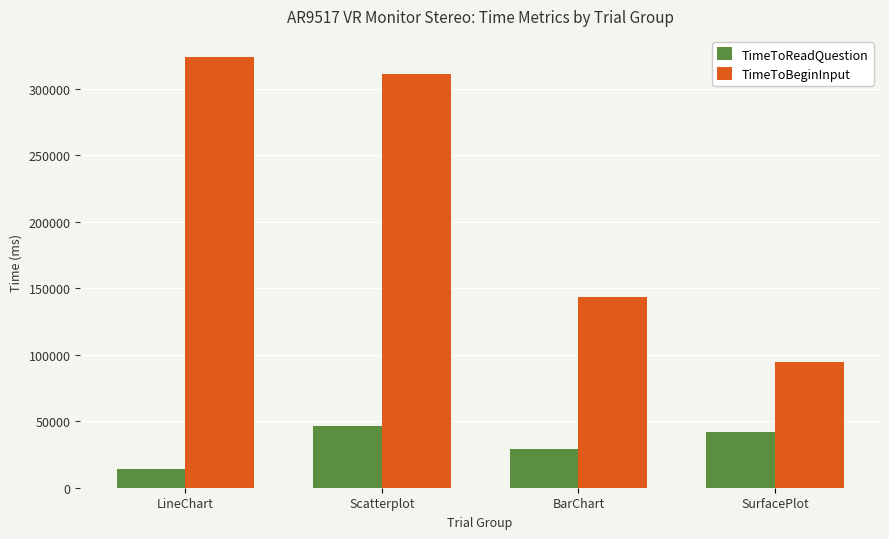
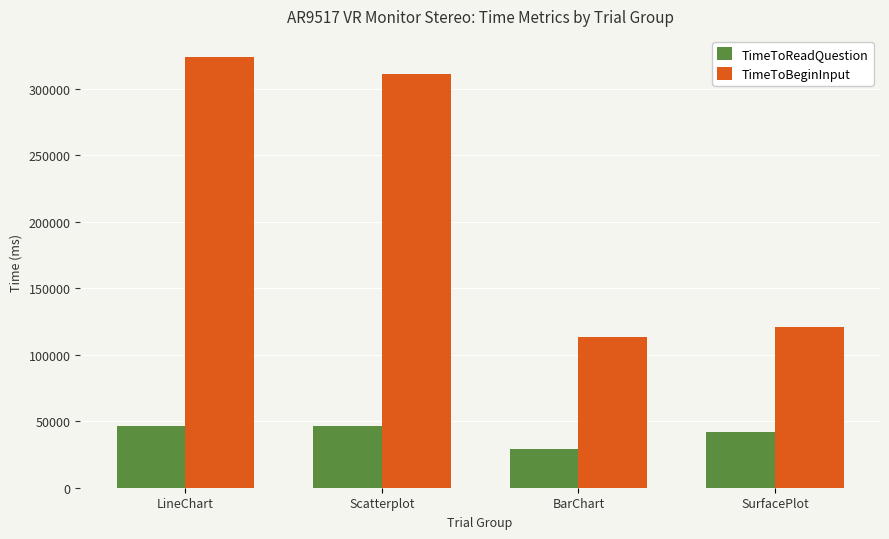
TimeToReadQuestion, LineChart: 14000 -> 46000
TimeToBeginInput, BarChart: 144000 -> 113000
TimeToBeginInput, SurfacePlot: 95000 -> 121000
